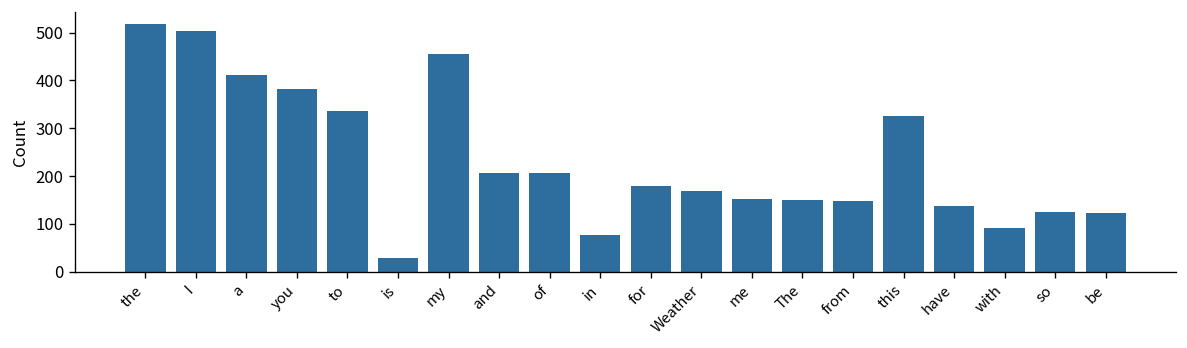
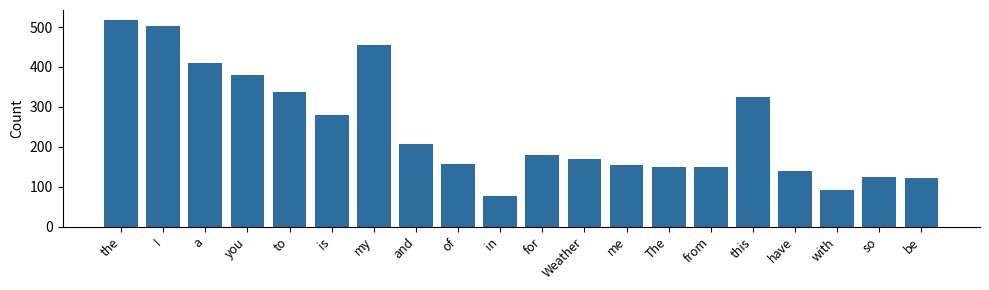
is: 30 -> 280
of: 210 -> 160
